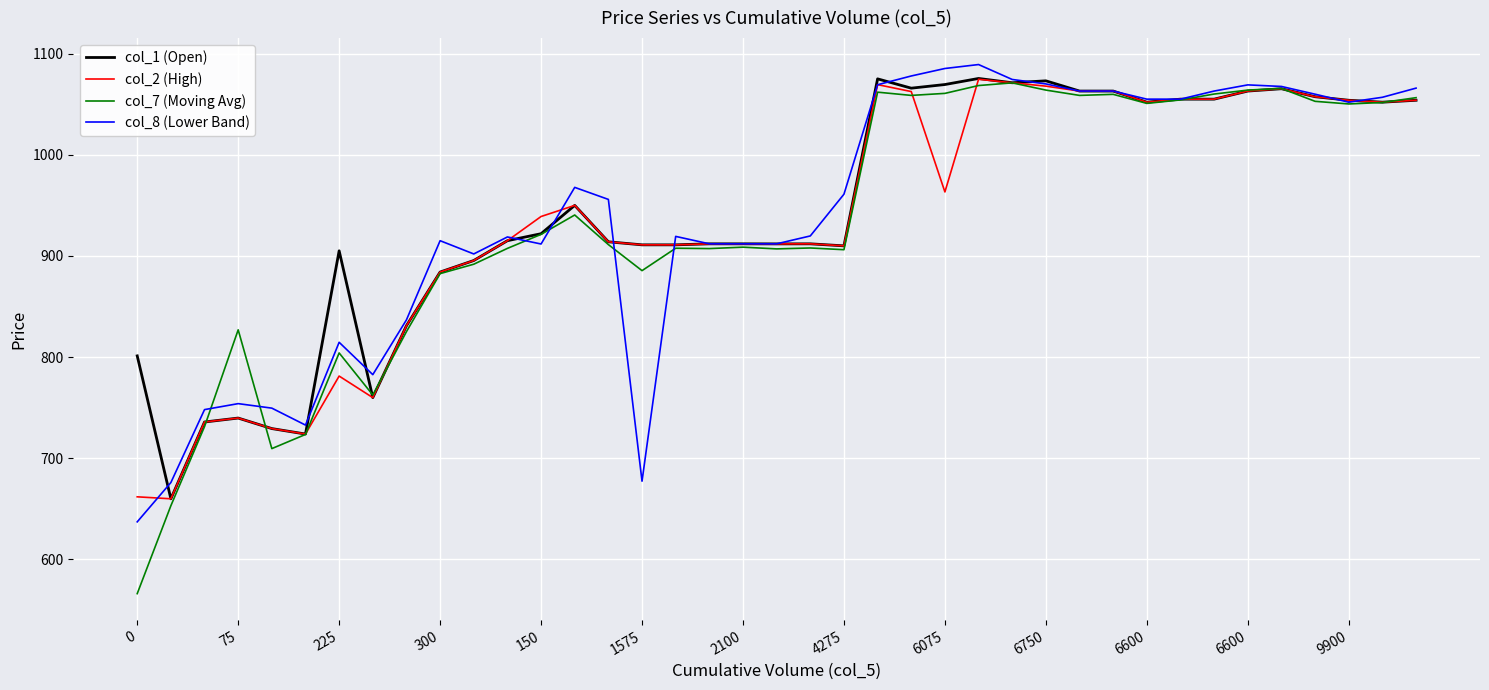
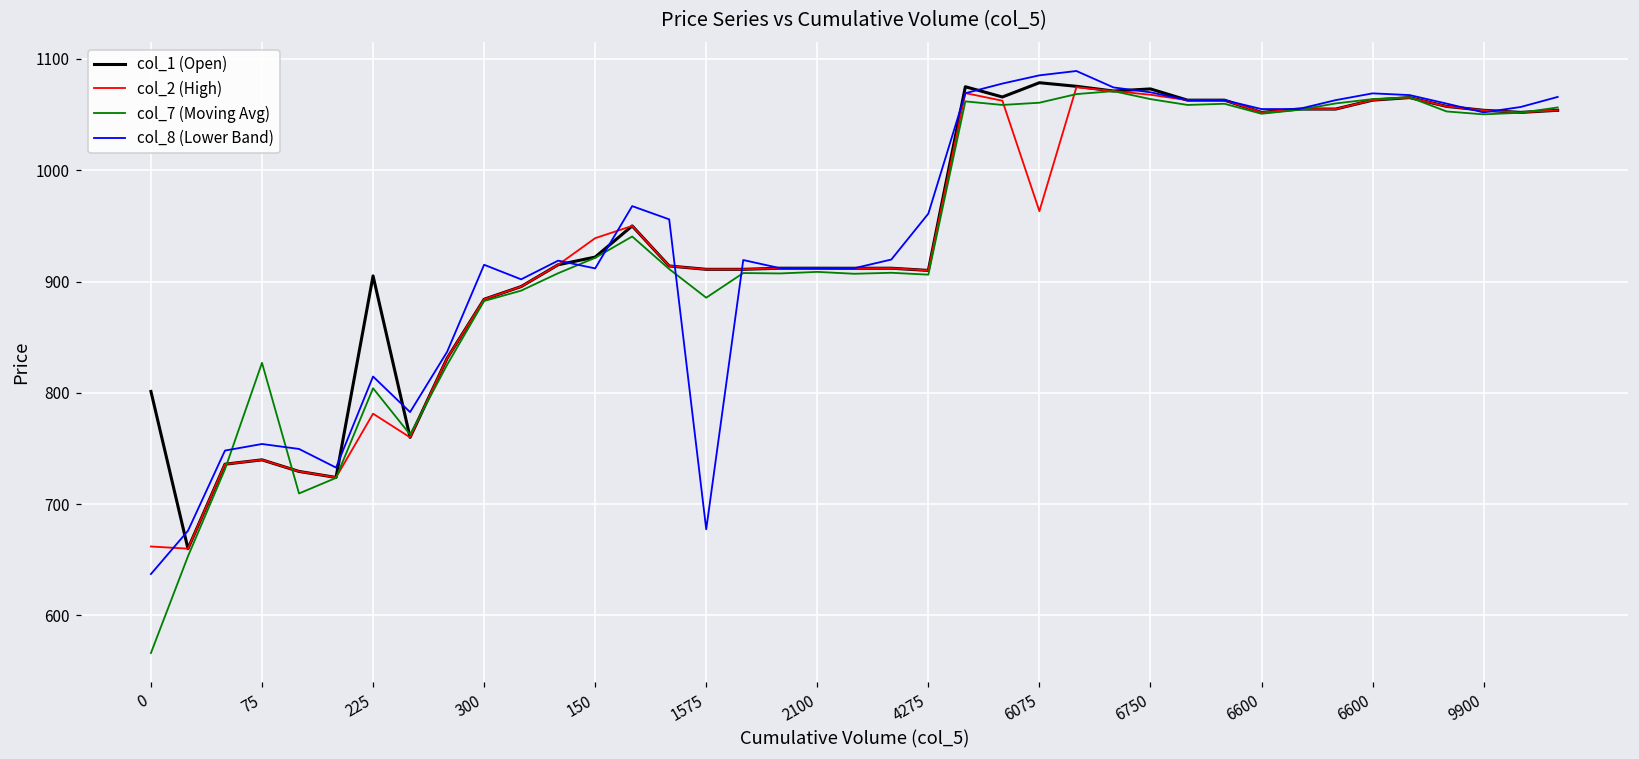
col_1 (Open), 6075: 1069 -> 1079
